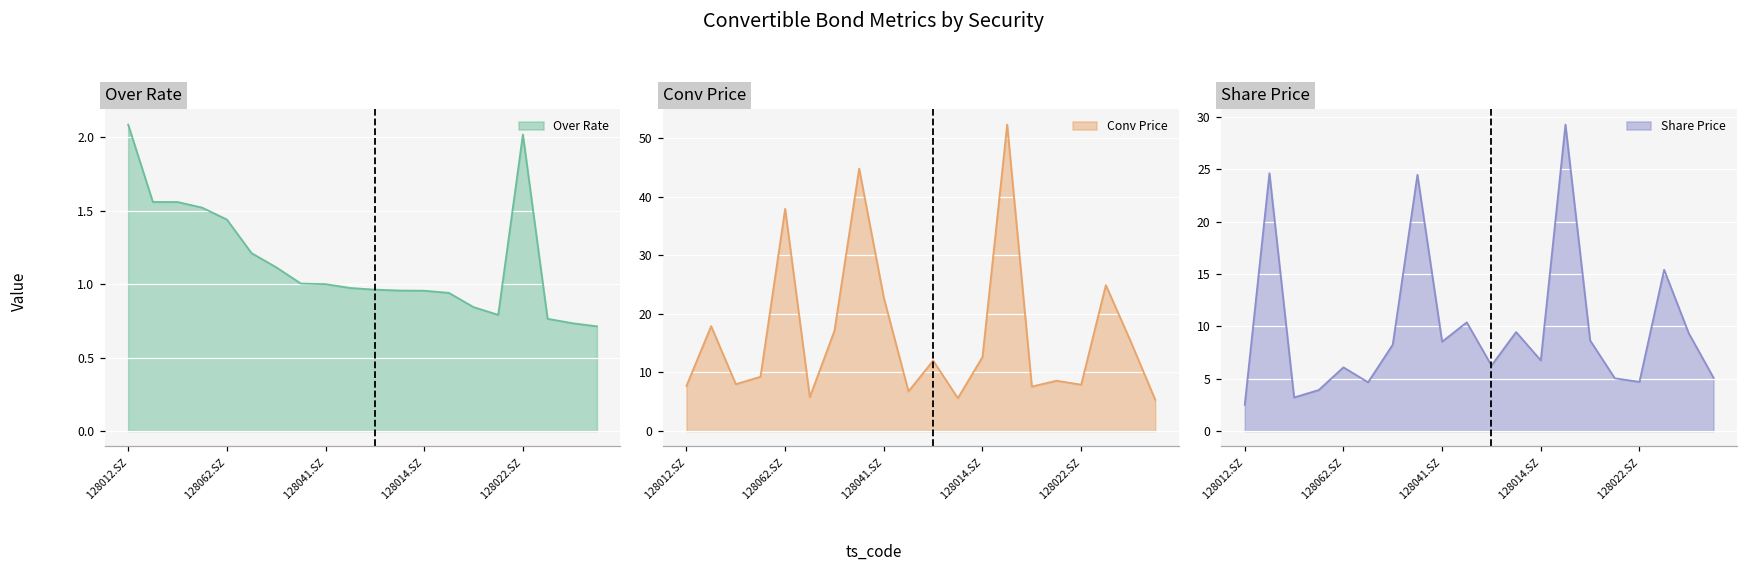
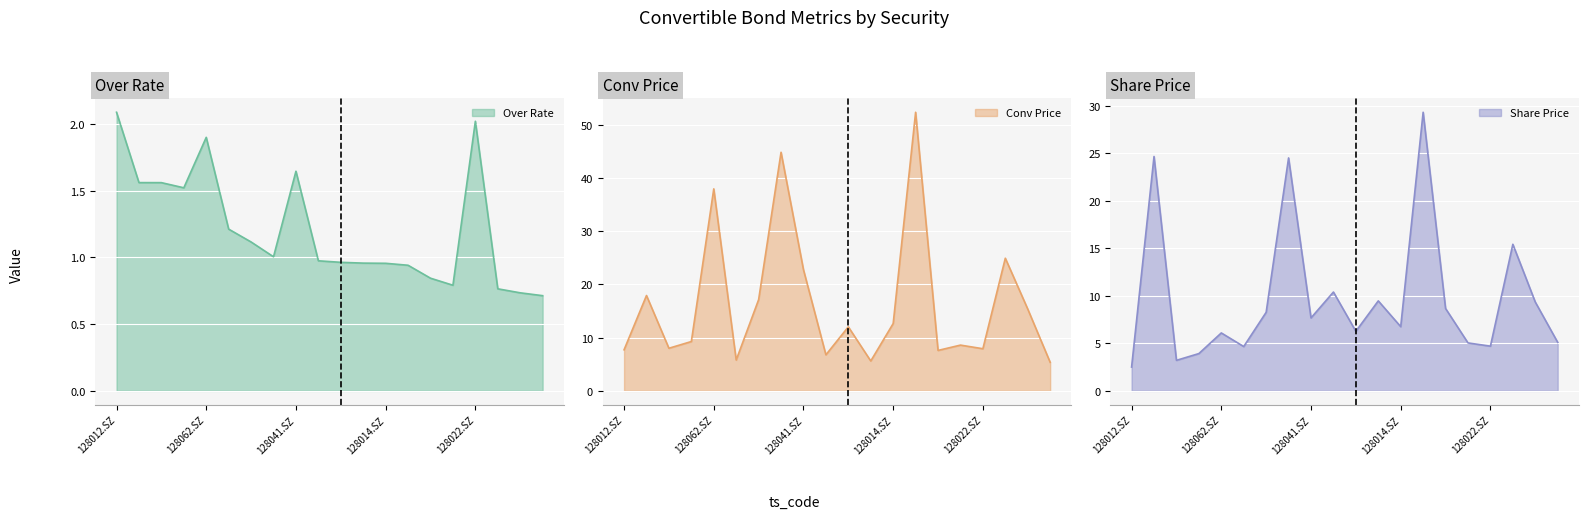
Over Rate, 128062.SZ: 1.44 -> 1.90
Over Rate, 128041.SZ: 1.00 -> 1.65
Share Price, 128041.SZ: 9 -> 8
